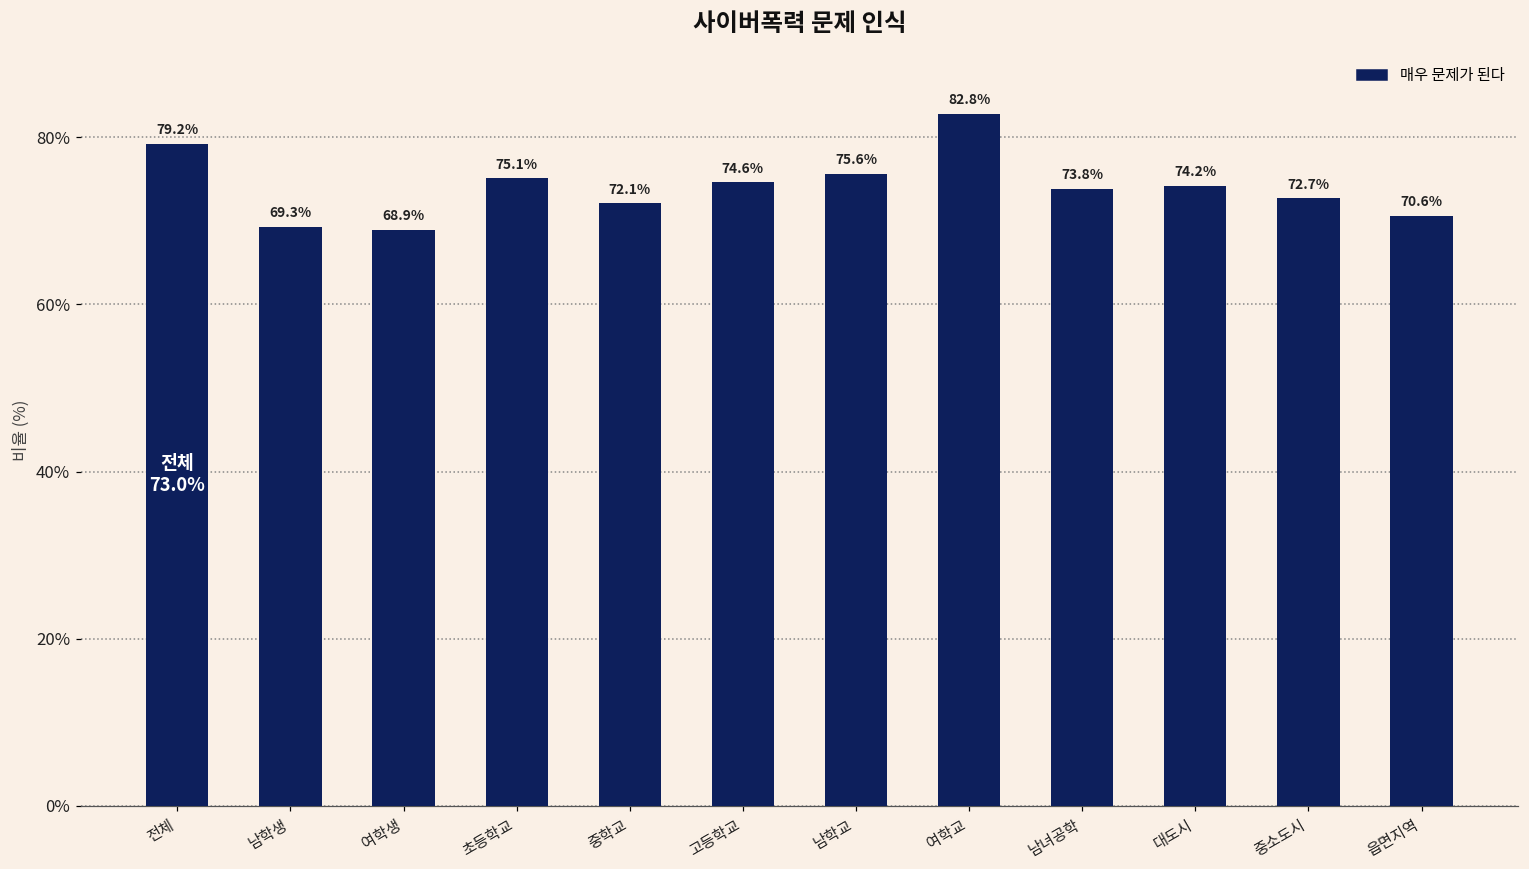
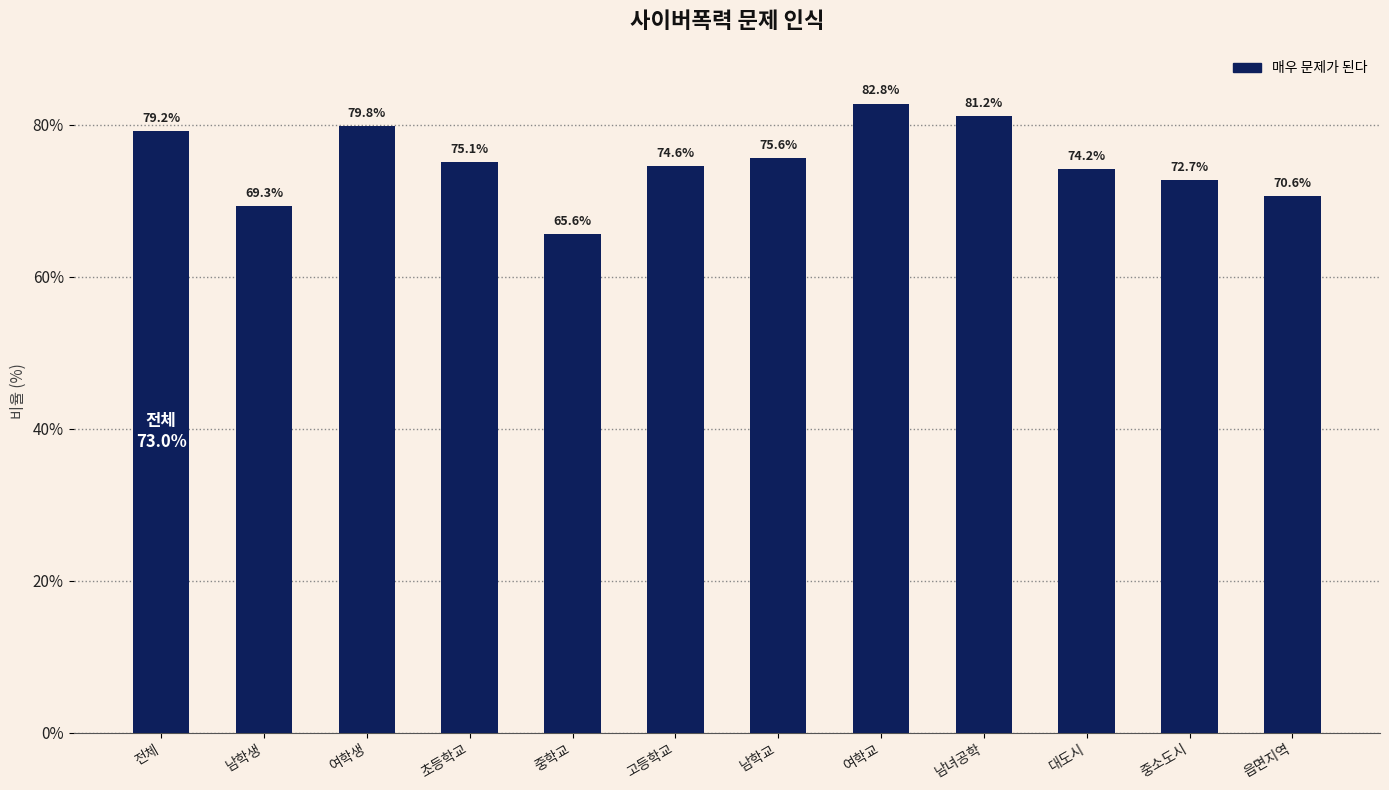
매우 문제가 된다, 여학생: 68.9% -> 79.8%
매우 문제가 된다, 중학교: 72.1% -> 65.6%
매우 문제가 된다, 남녀공학: 73.8% -> 81.2%
